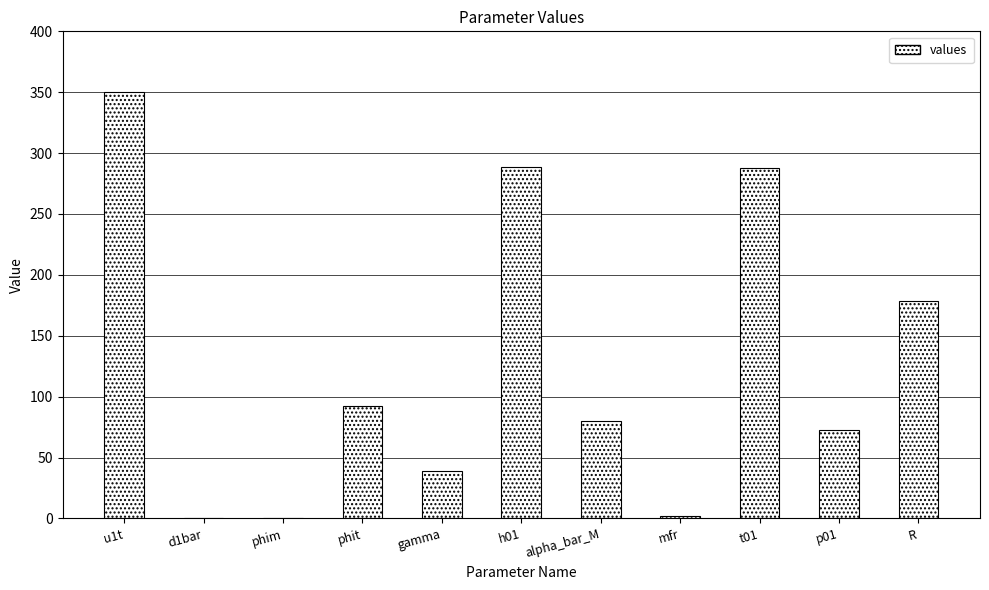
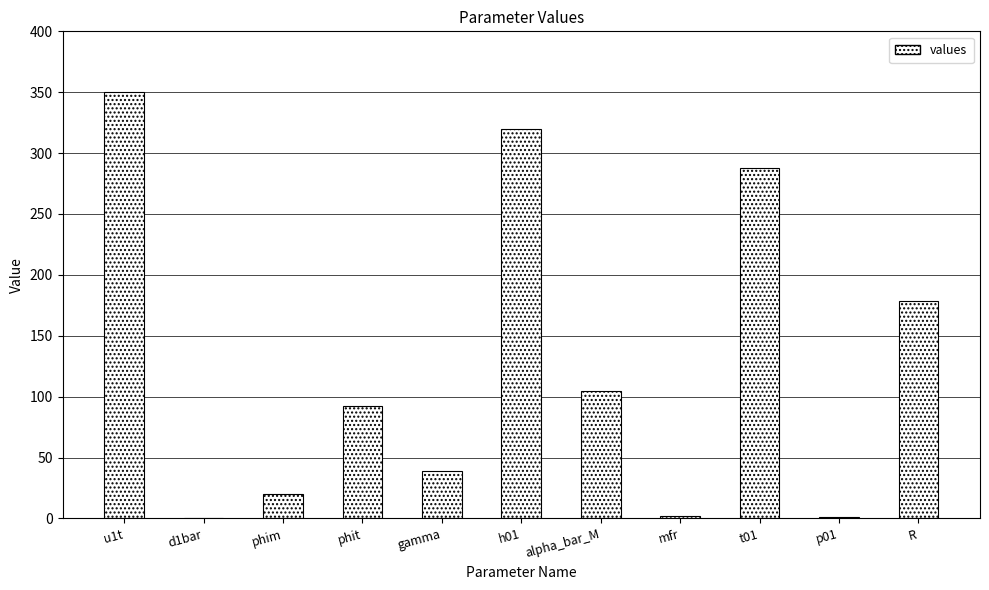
phim: 1 -> 20
h01: 288 -> 320
alpha_bar_M: 80 -> 105
p01: 72 -> 1
